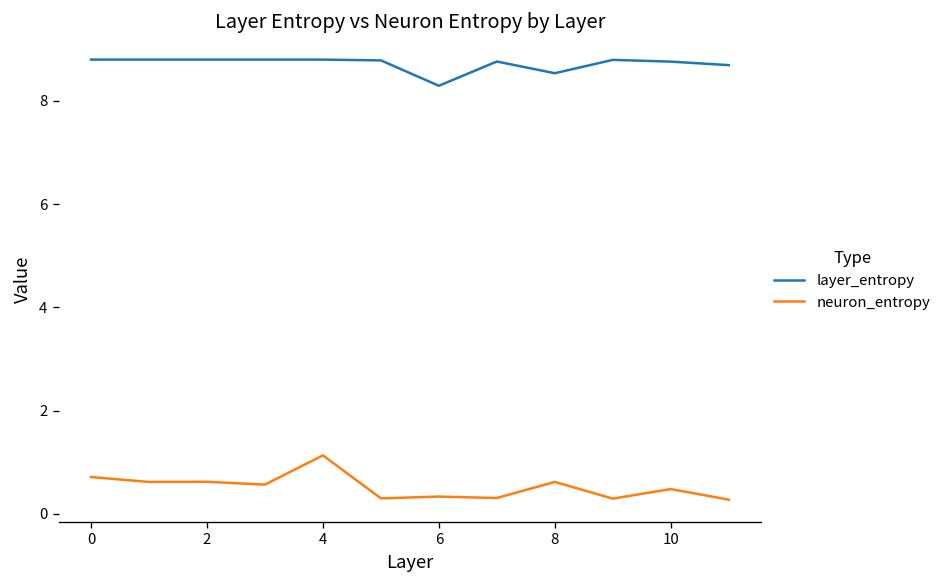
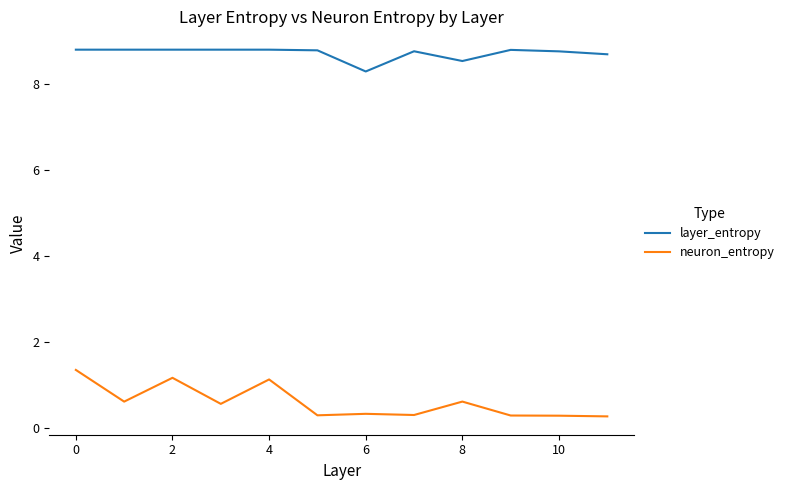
neuron_entropy, 0: 0.7 -> 1.4
neuron_entropy, 2: 0.6 -> 1.2
neuron_entropy, 10: 0.5 -> 0.3
